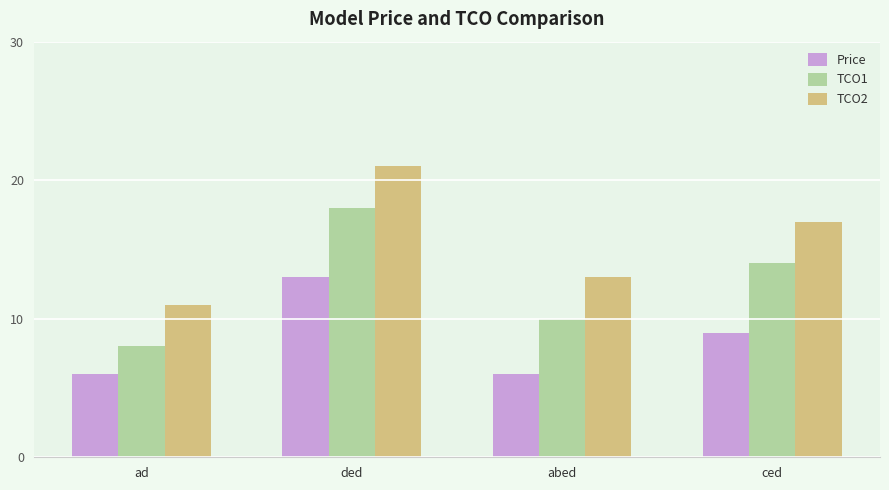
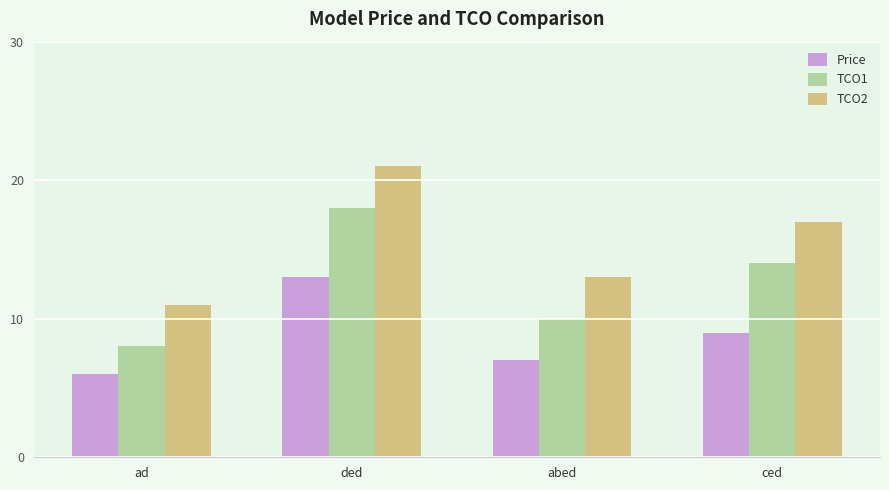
Price, abed: 6 -> 7
